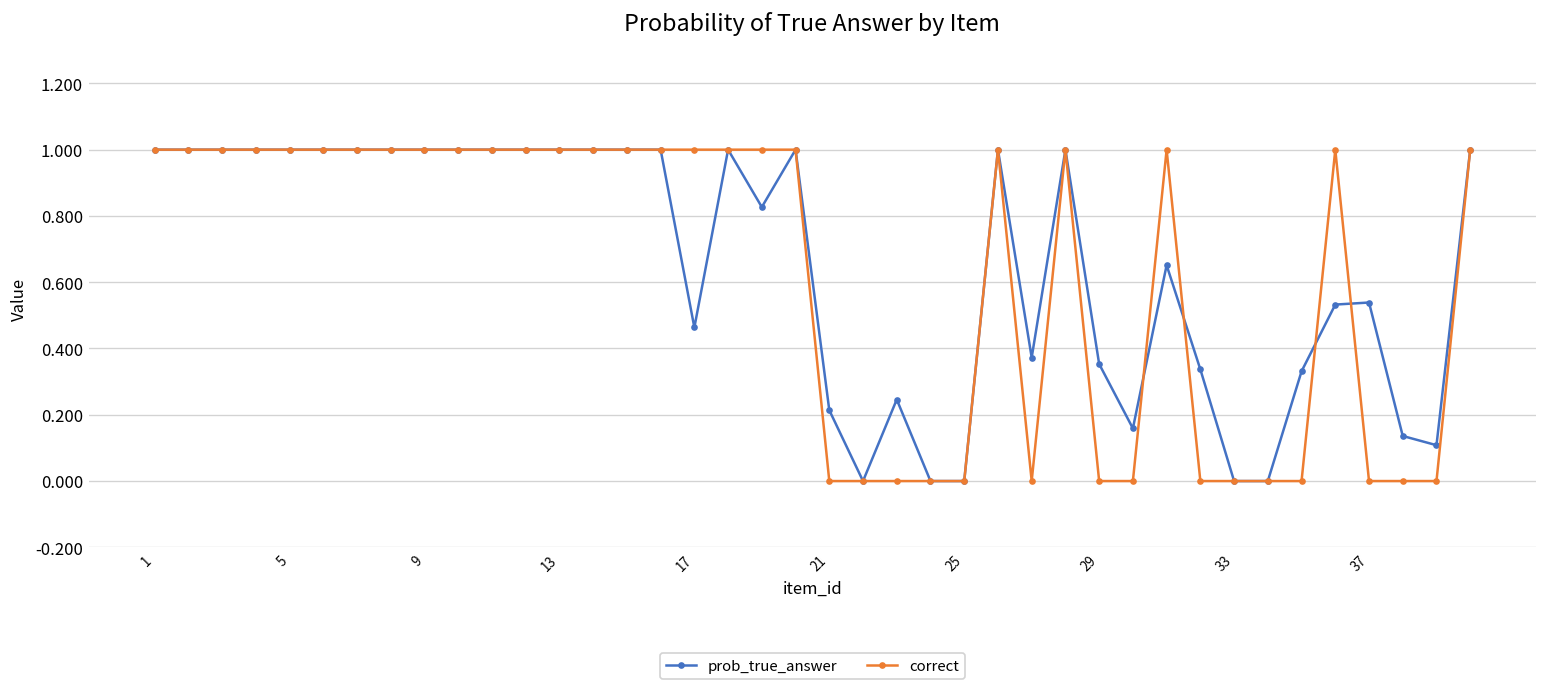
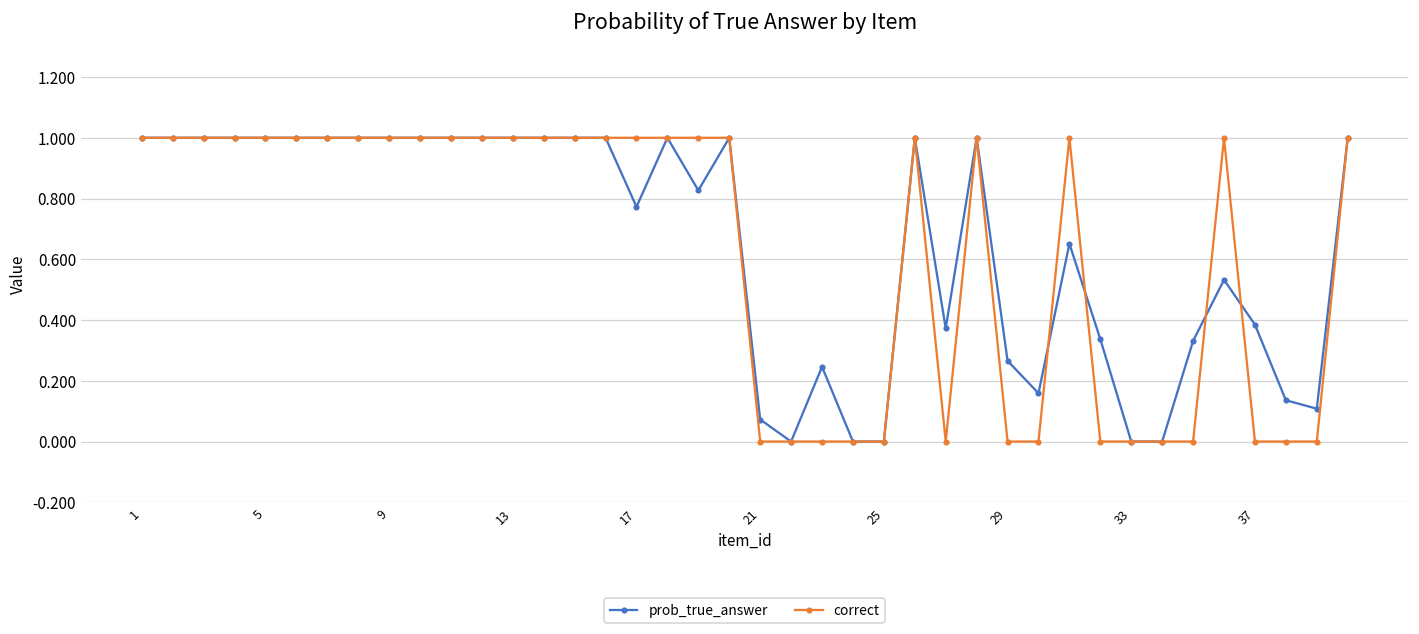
prob_true_answer, 17: 0.46 -> 0.77
prob_true_answer, 21: 0.21 -> 0.07
prob_true_answer, 29: 0.35 -> 0.27
prob_true_answer, 37: 0.54 -> 0.38
